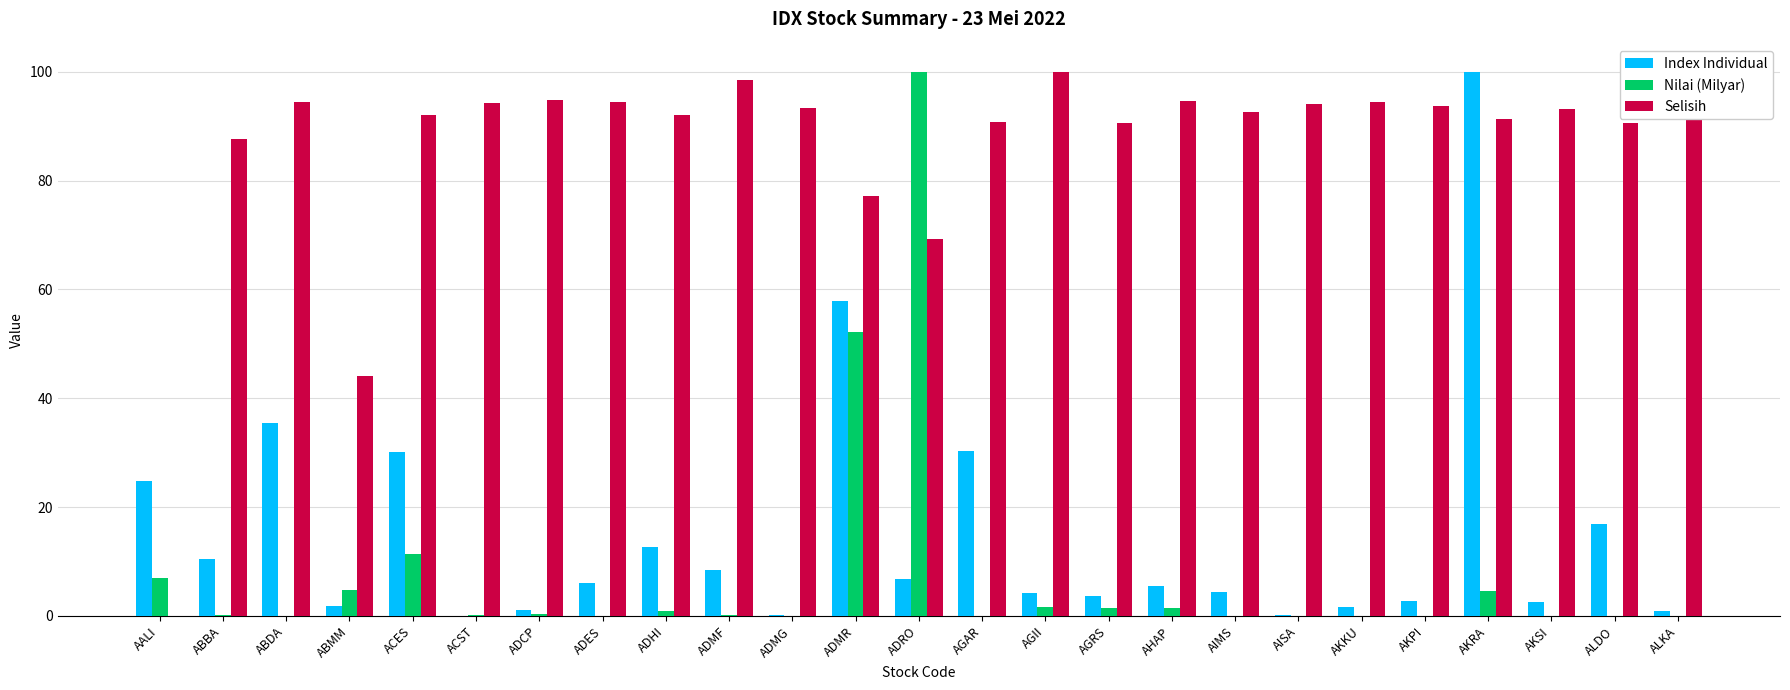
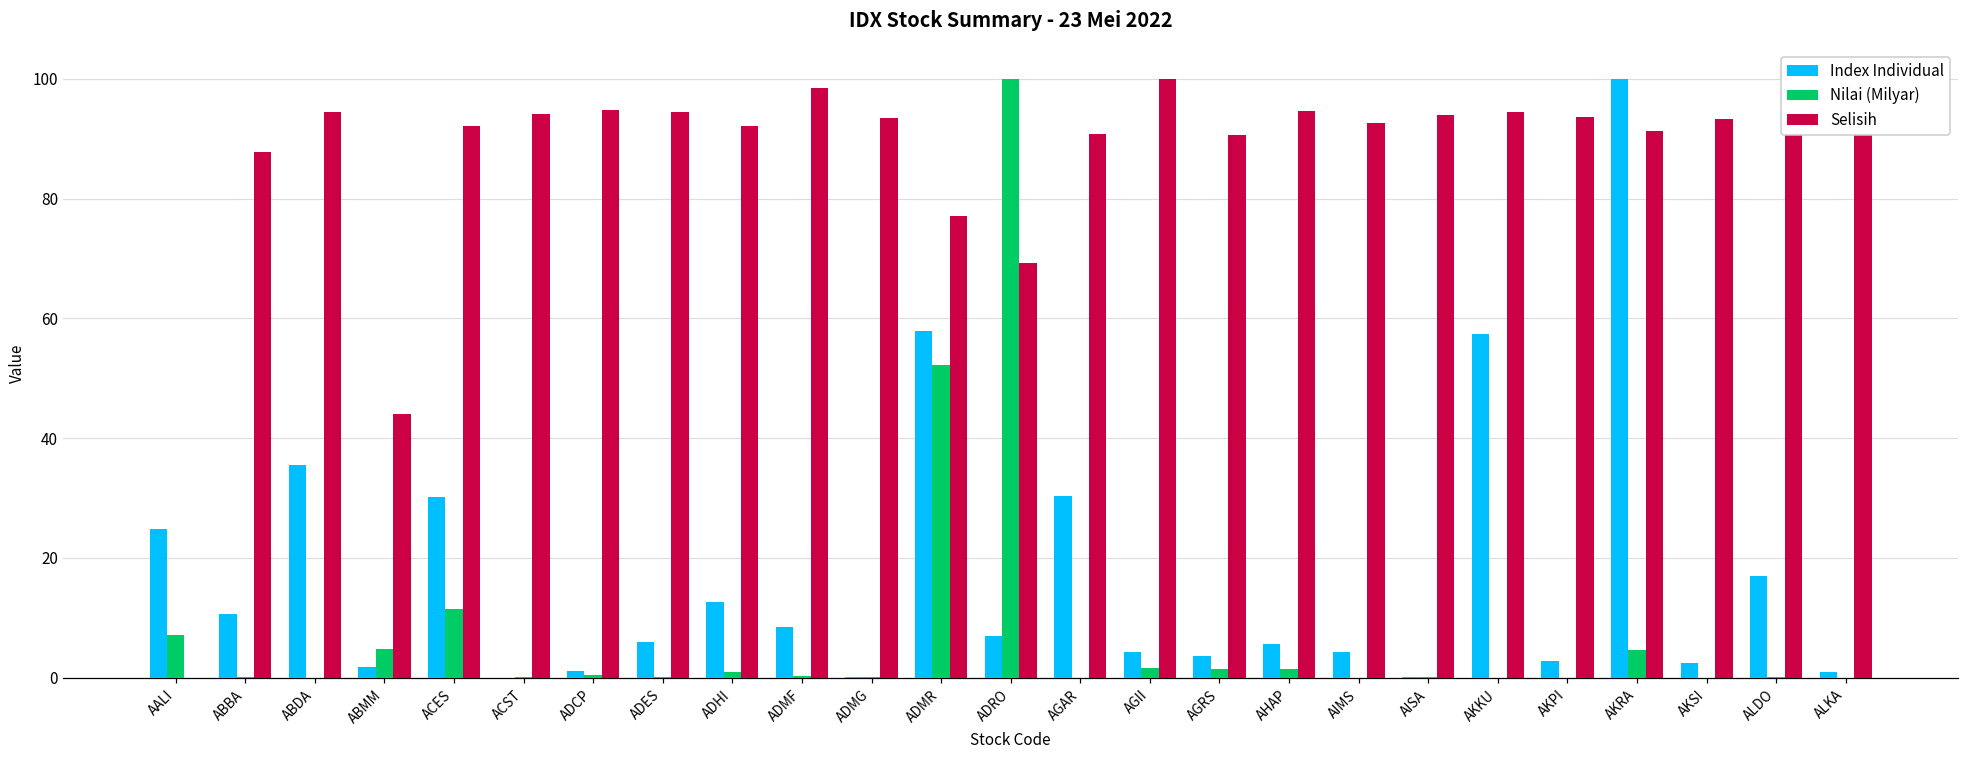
Index Individual, AKKU: 2 -> 57
